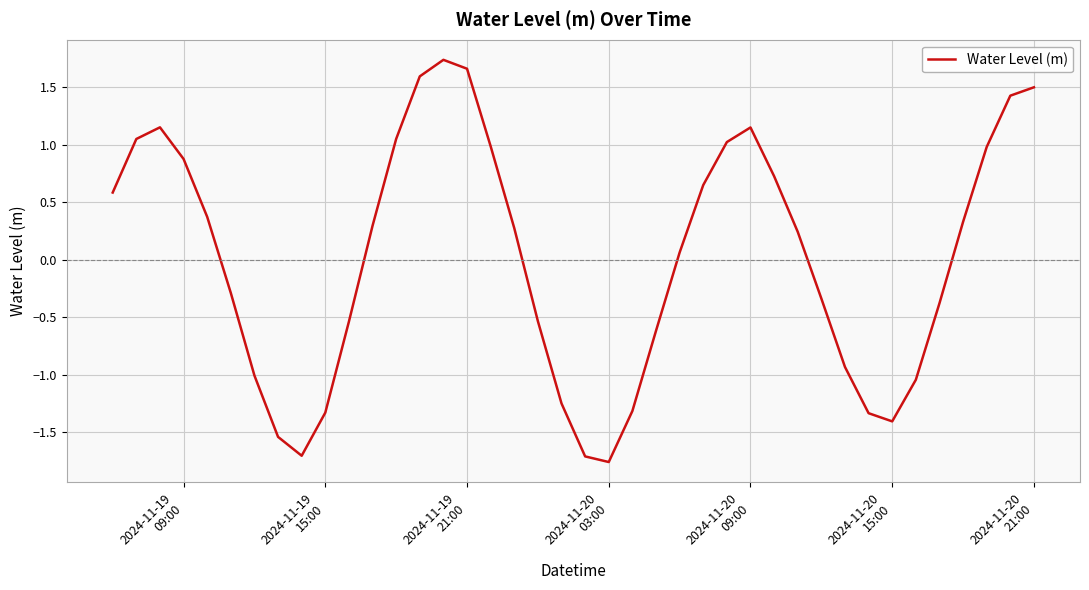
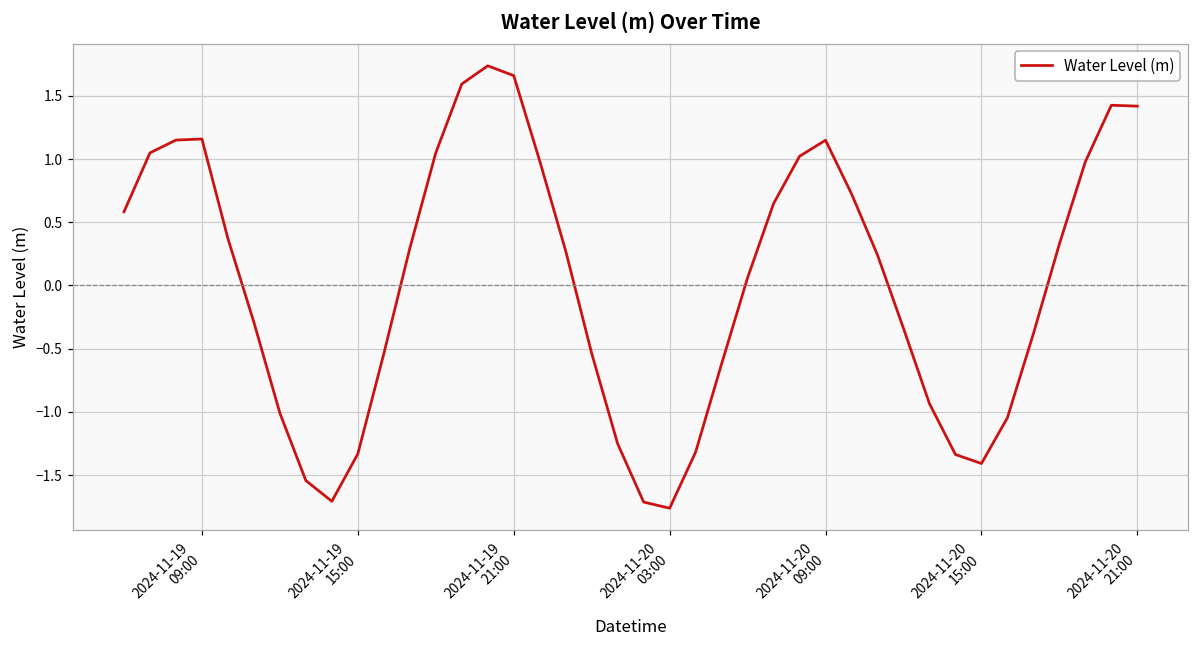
2024-11-19 09:00: 0.87 -> 1.16
2024-11-20 21:00: 1.50 -> 1.42
